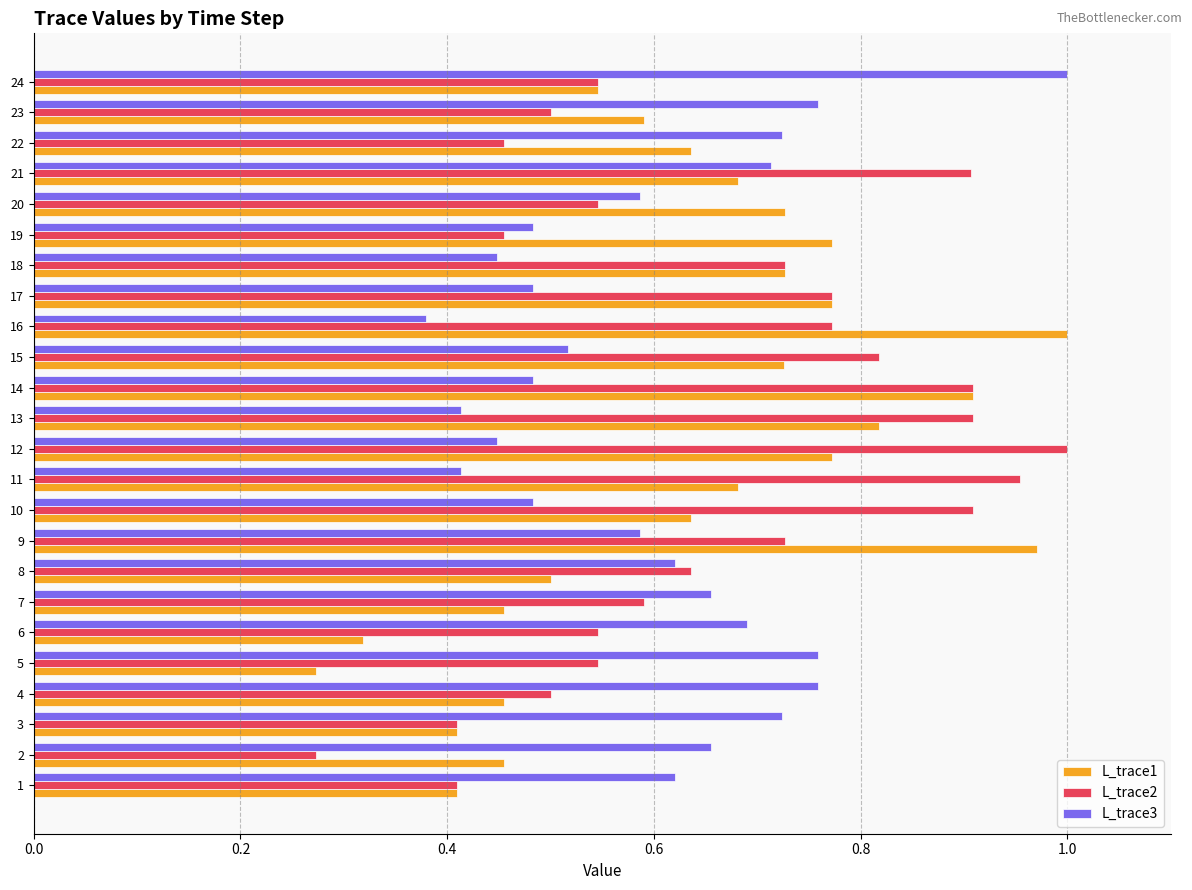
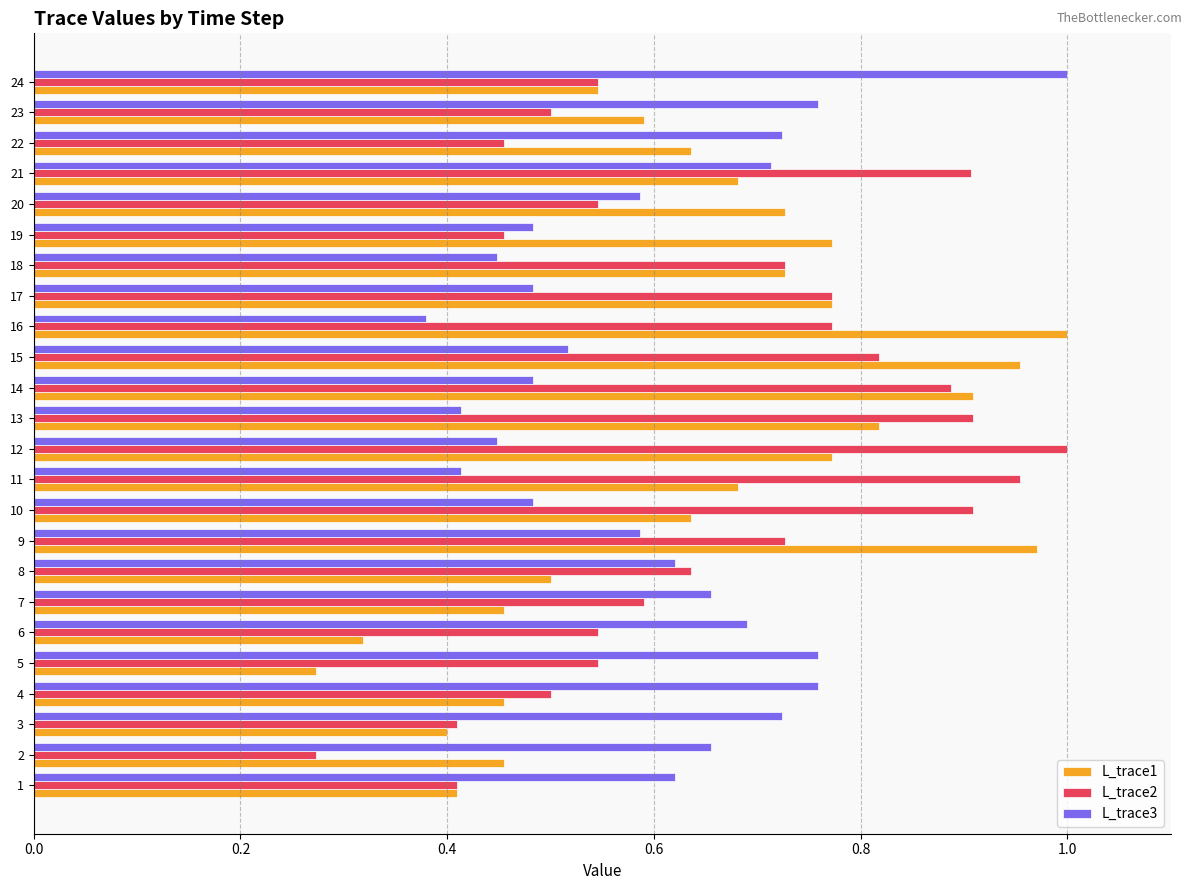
L_trace1, 15: 0.726 -> 0.955
L_trace2, 14: 0.909 -> 0.888
L_trace1, 3: 0.409 -> 0.400
